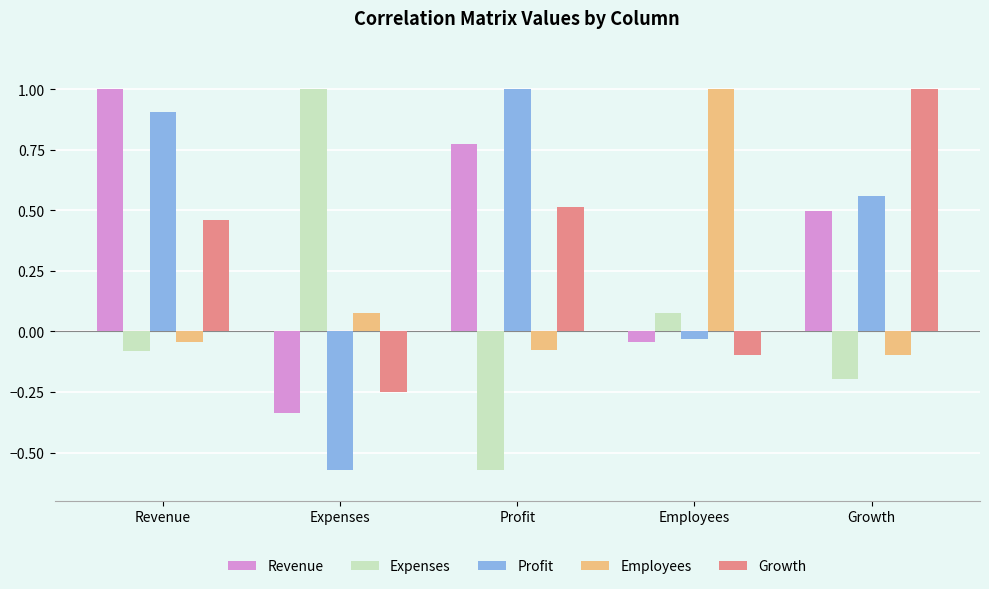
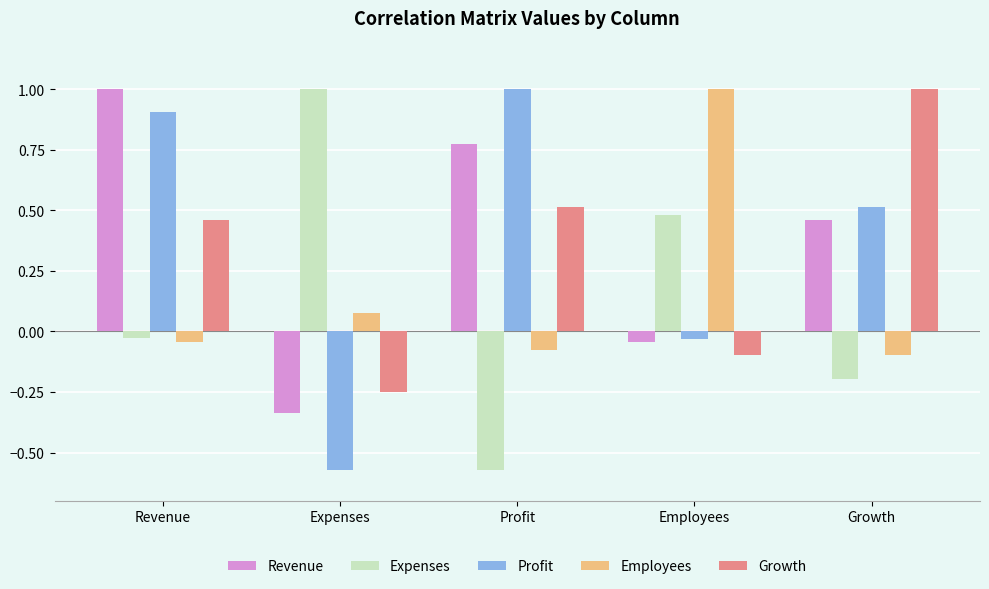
Expenses, Revenue: -0.08 -> -0.03
Expenses, Employees: 0.07 -> 0.48
Revenue, Growth: 0.50 -> 0.46
Profit, Growth: 0.56 -> 0.51
